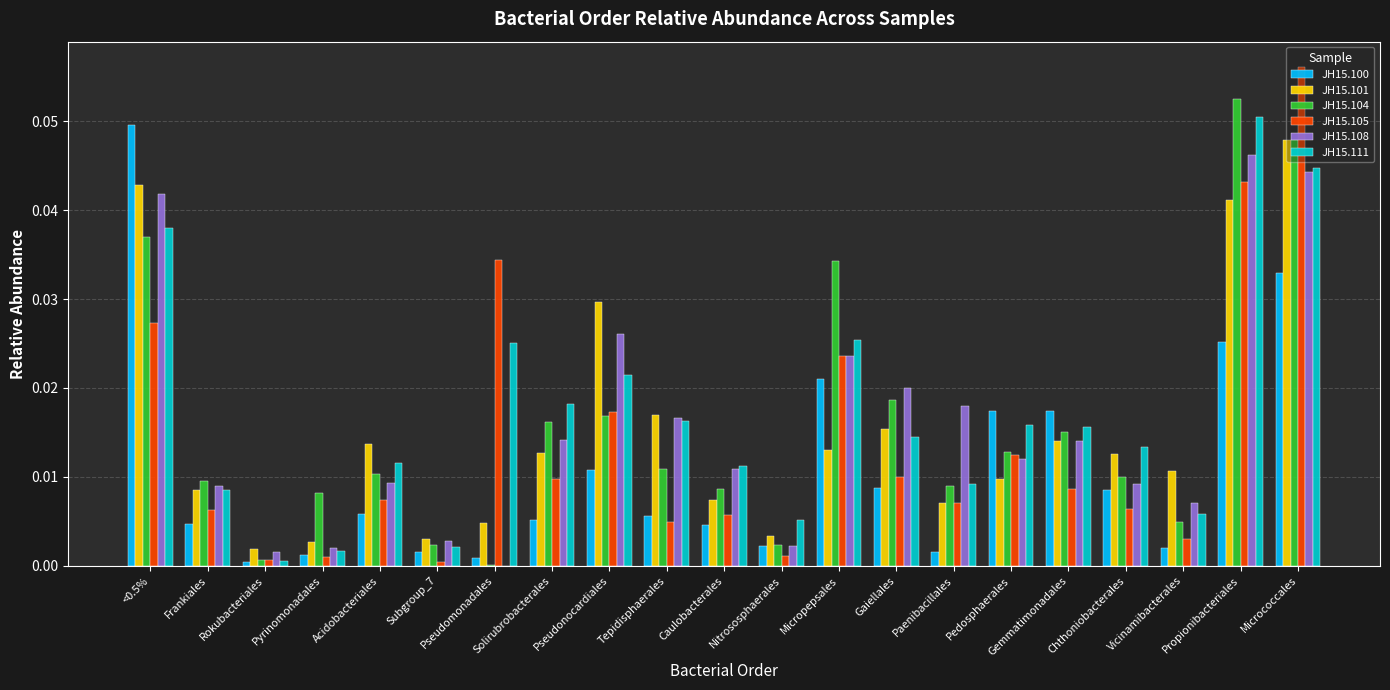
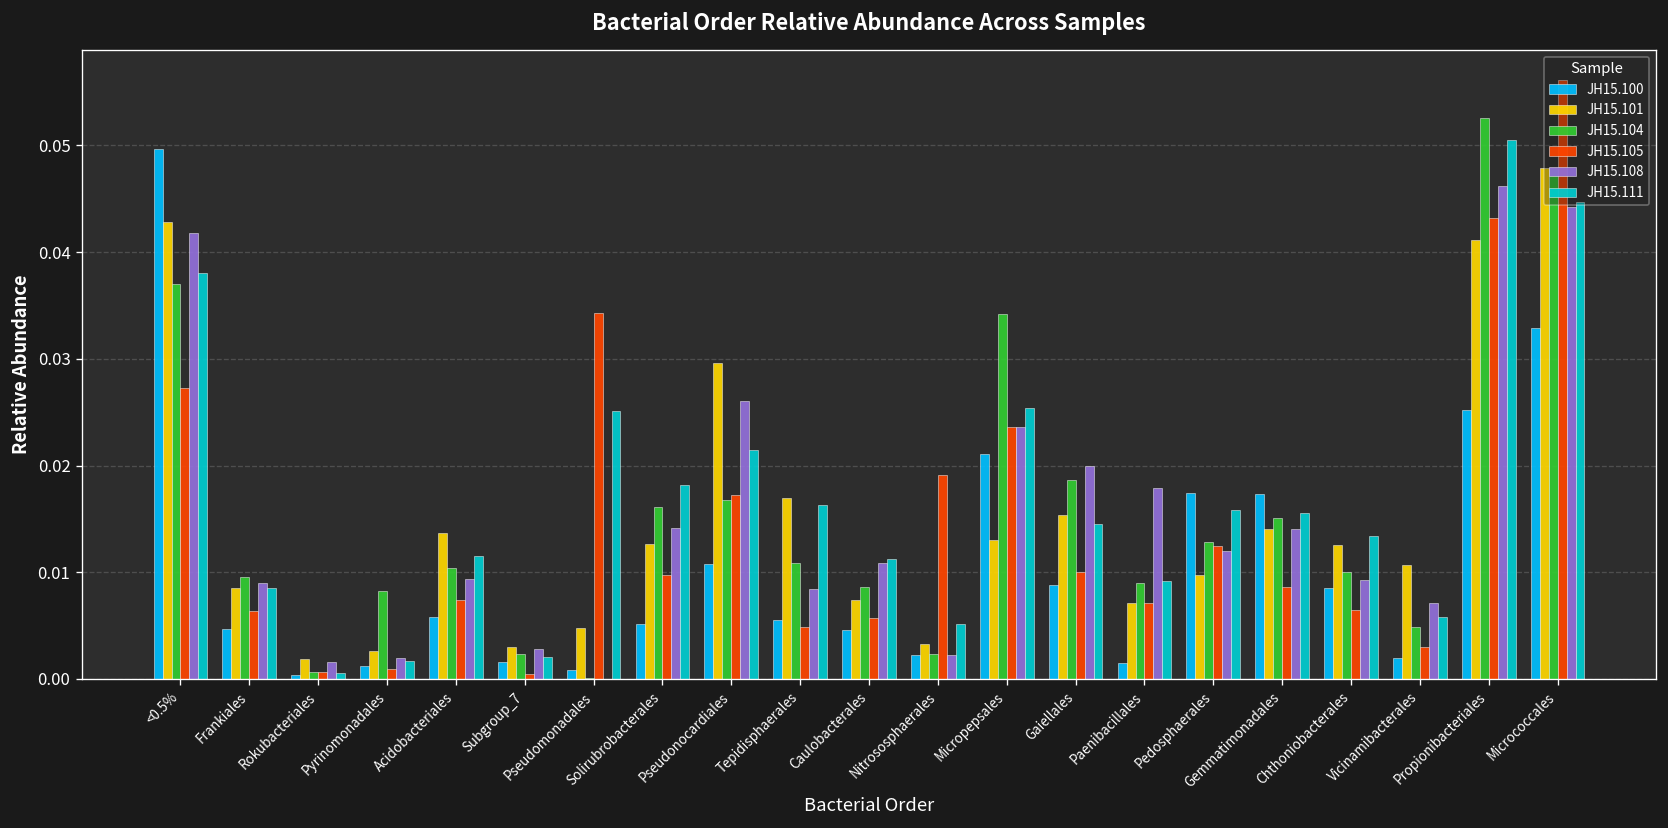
JH15.108, Tepidisphaerales: 0.017 -> 0.008
JH15.105, Nitrososphaerales: 0.001 -> 0.019
